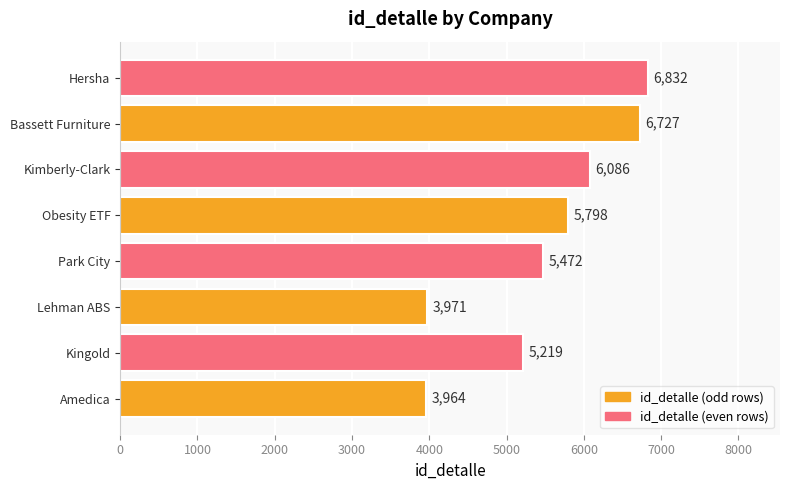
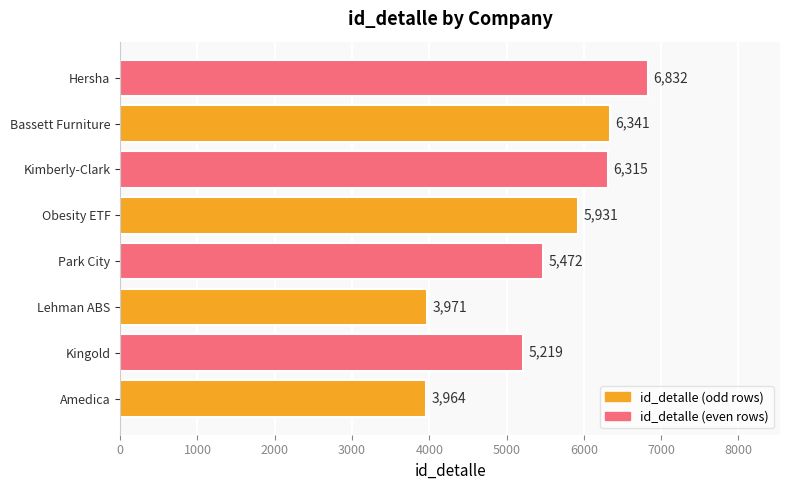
Bassett Furniture: 6,727 -> 6,341
Kimberly-Clark: 6,086 -> 6,315
Obesity ETF: 5,798 -> 5,931
